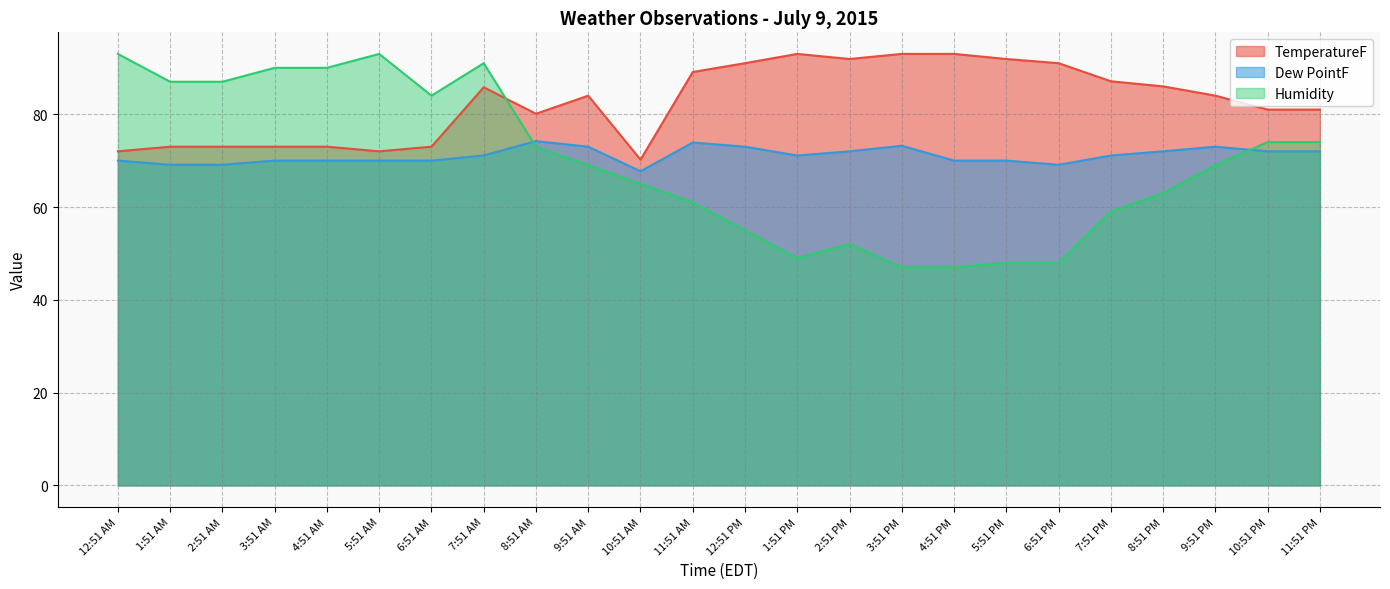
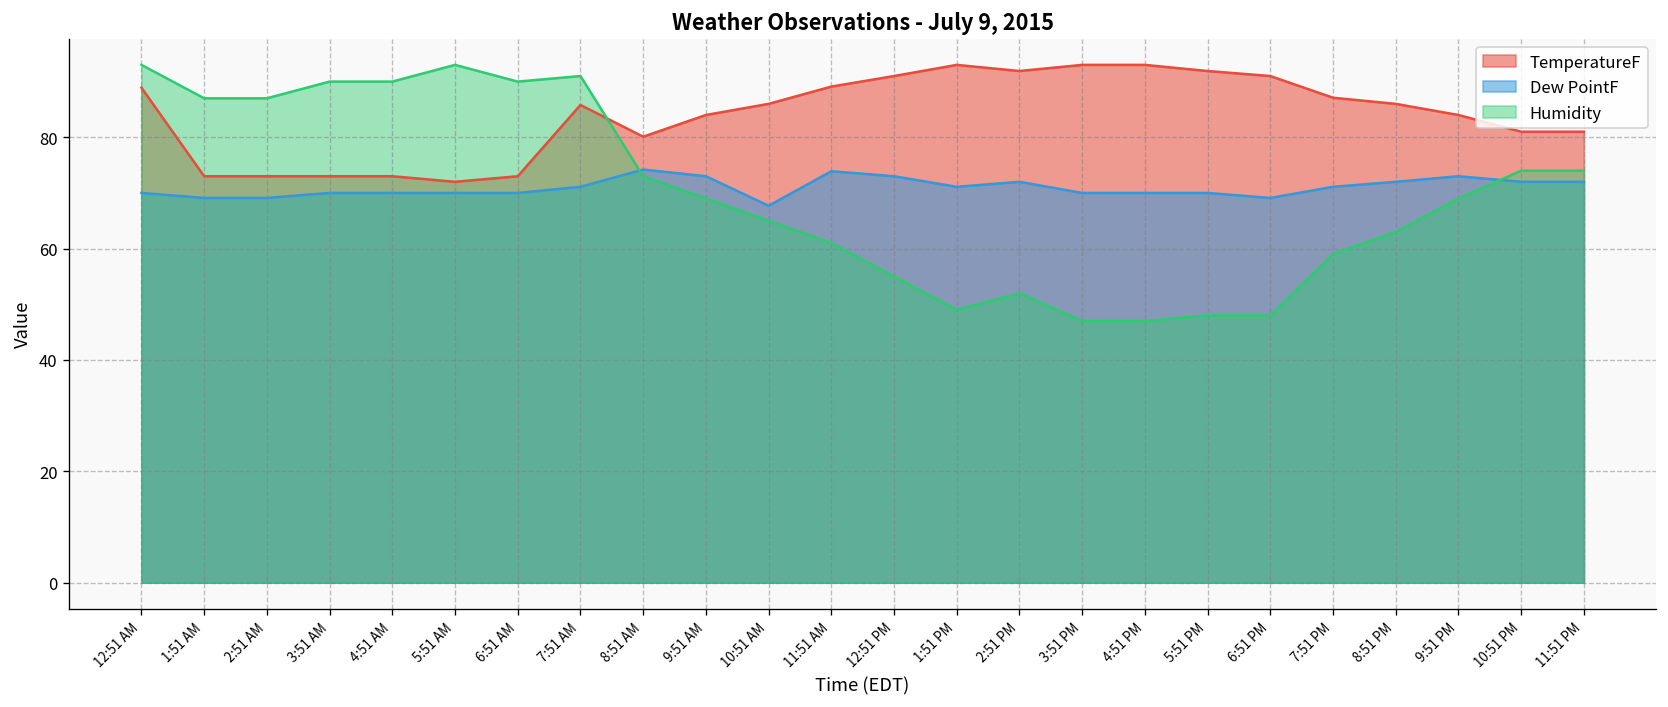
TemperatureF, 12:51 AM: 72 -> 89
Humidity, 6:51 AM: 84 -> 90
TemperatureF, 10:51 AM: 70 -> 86
Dew PointF, 3:51 PM: 73 -> 70
